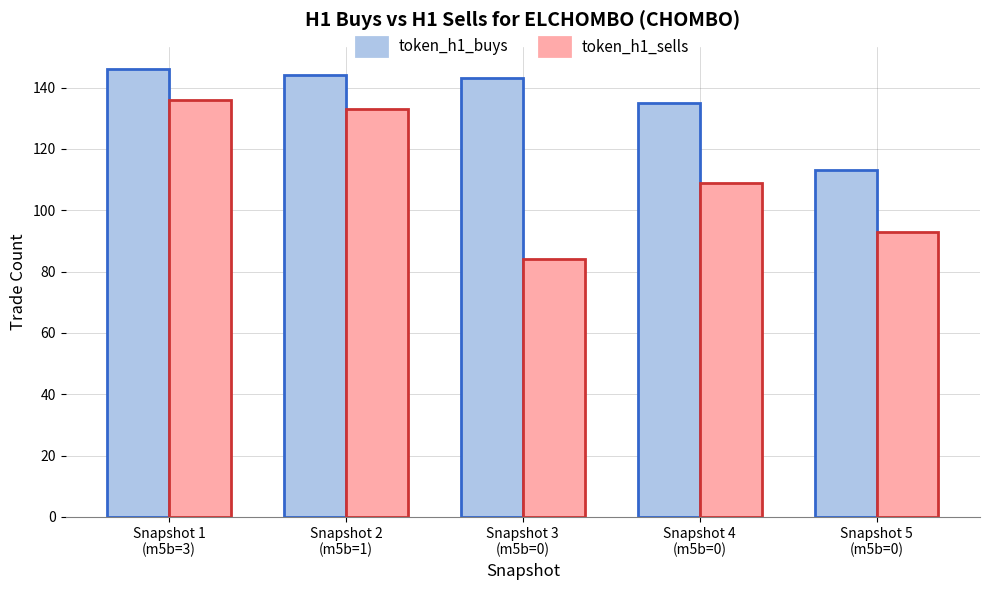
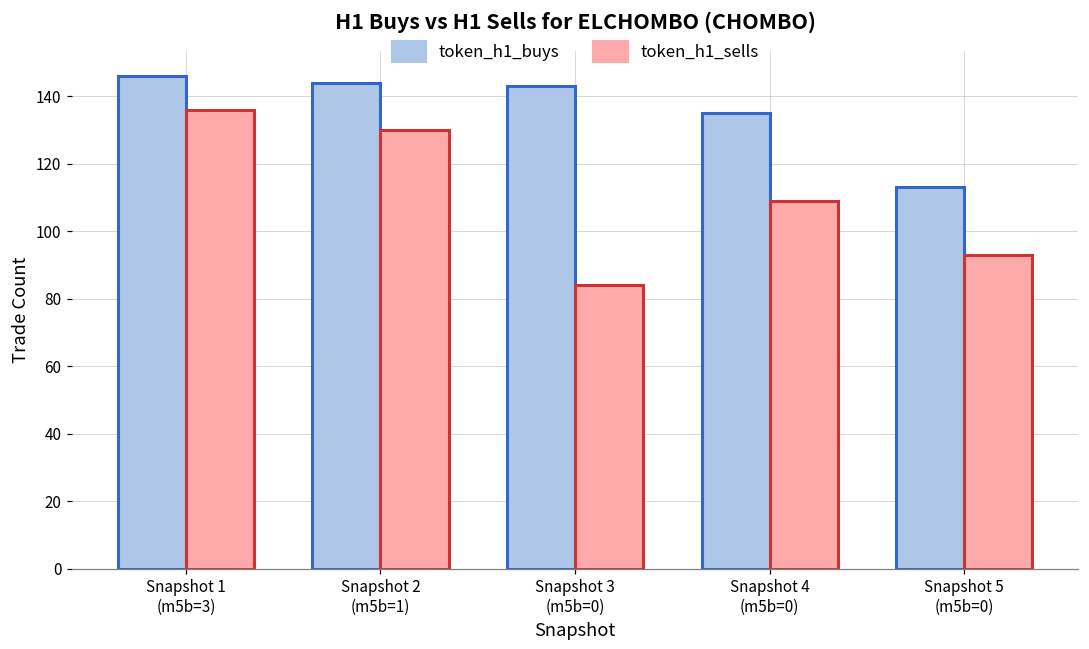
token_h1_sells, Snapshot 2 (m5b=1): 133 -> 130
